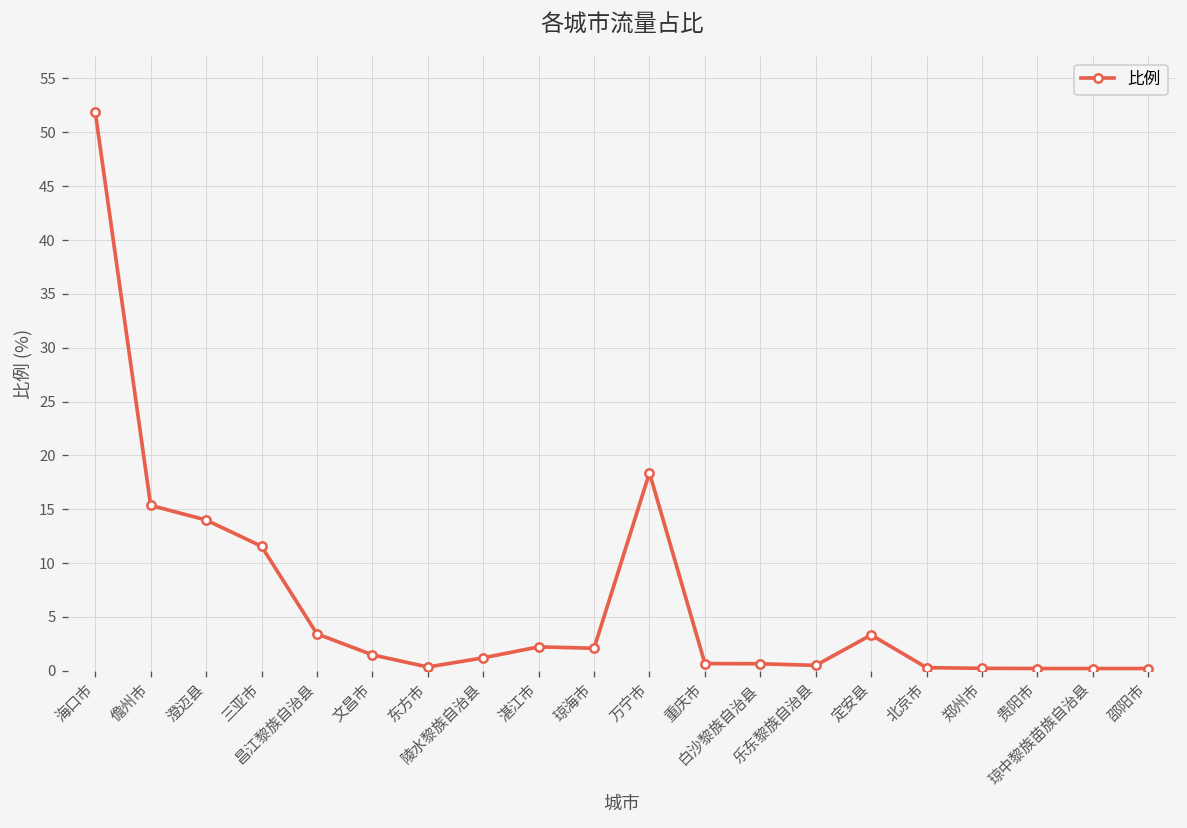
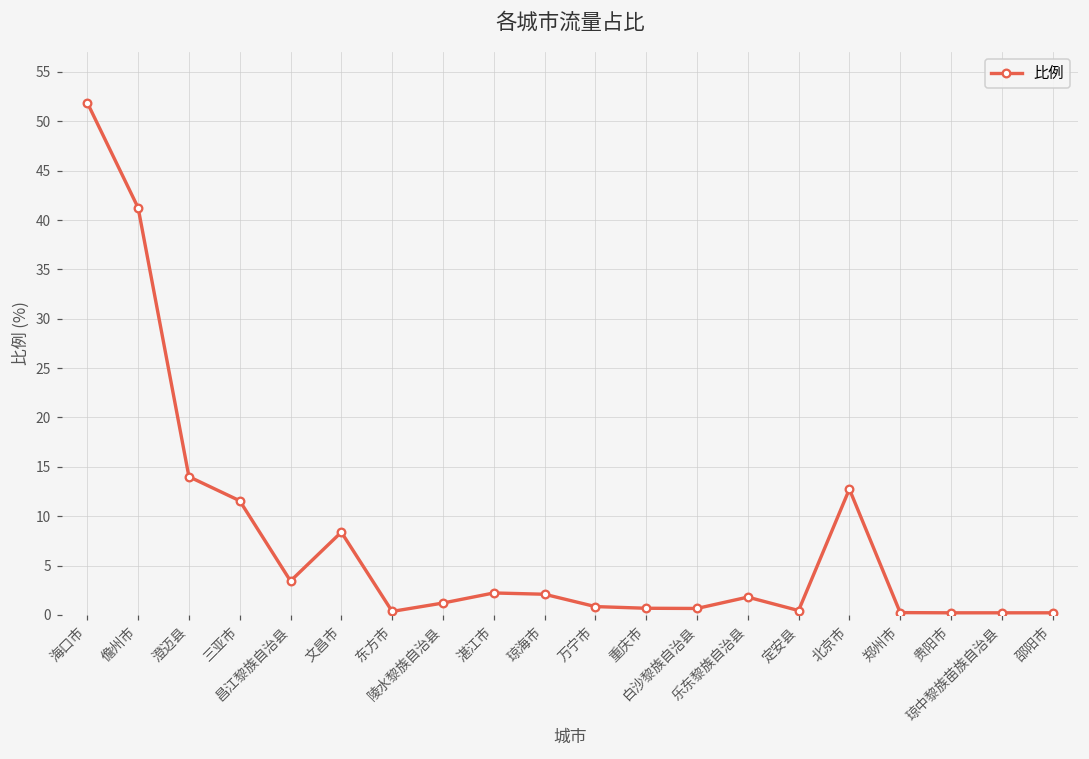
儋州市: 15 -> 41
文昌市: 1 -> 8
万宁市: 18 -> 1
乐东黎族自治县: 1 -> 2
定安县: 3 -> 0
北京市: 0 -> 13
